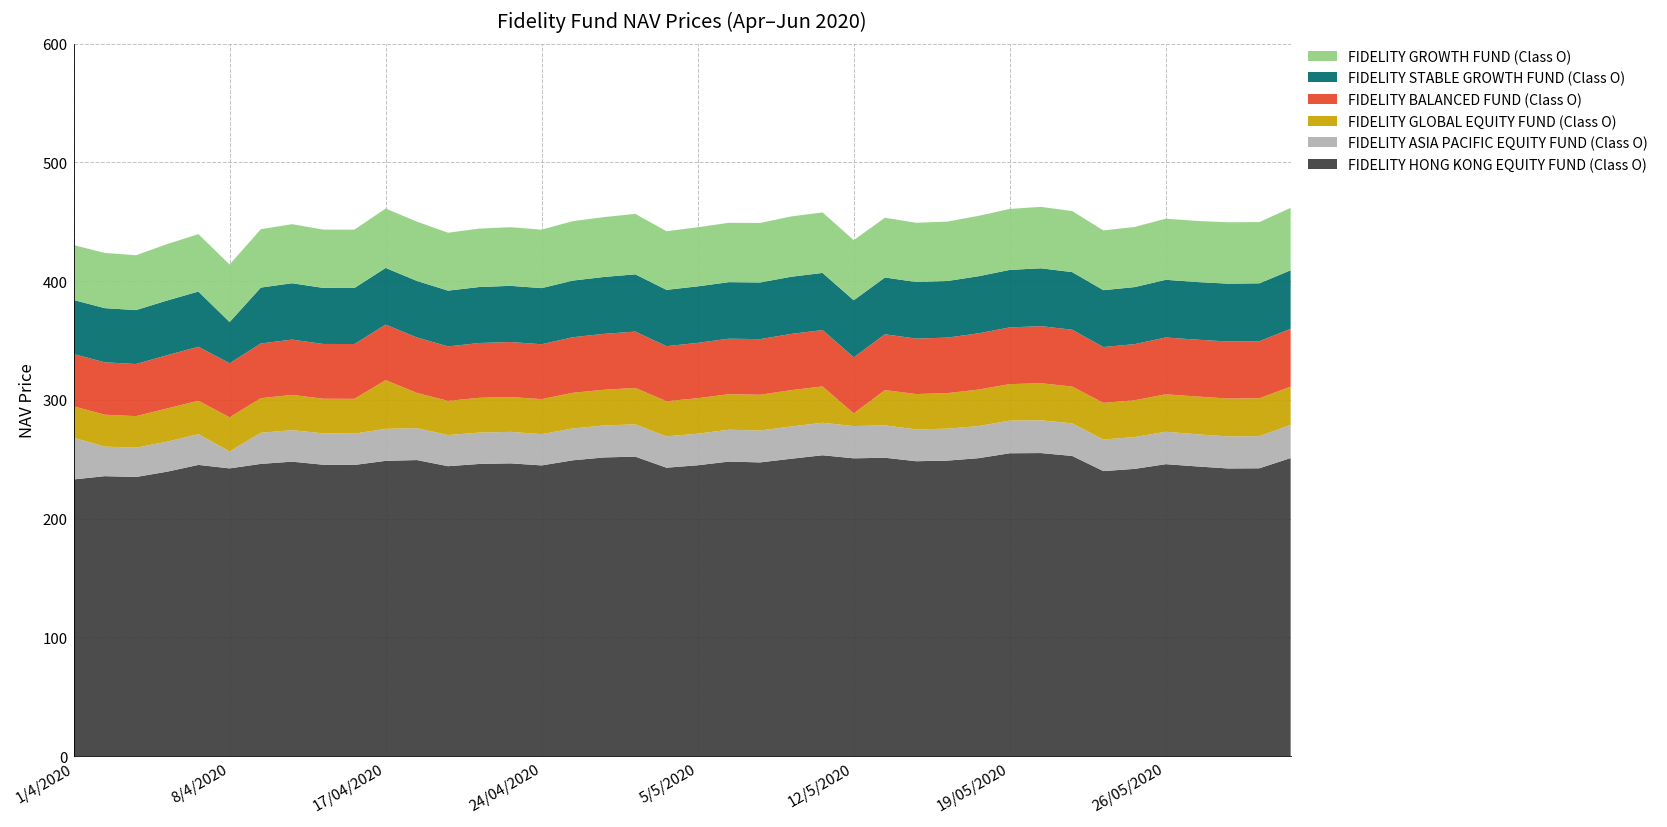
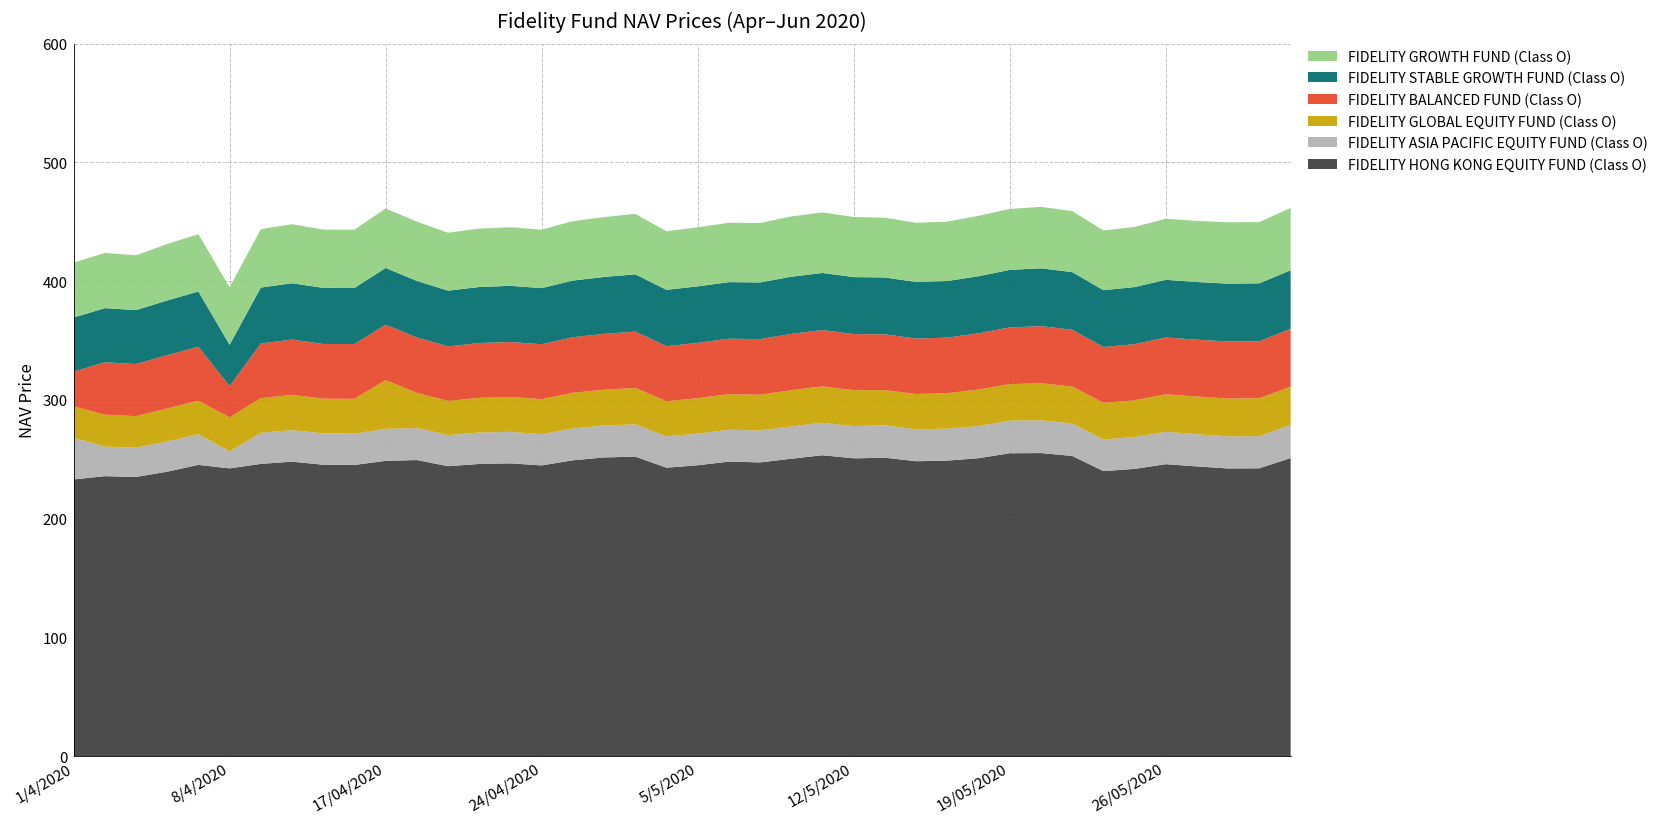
FIDELITY BALANCED FUND (Class O), 1/4/2020: 40 -> 30
FIDELITY BALANCED FUND (Class O), 8/4/2020: 50 -> 30
FIDELITY GLOBAL EQUITY FUND (Class O), 12/5/2020: 10 -> 30
